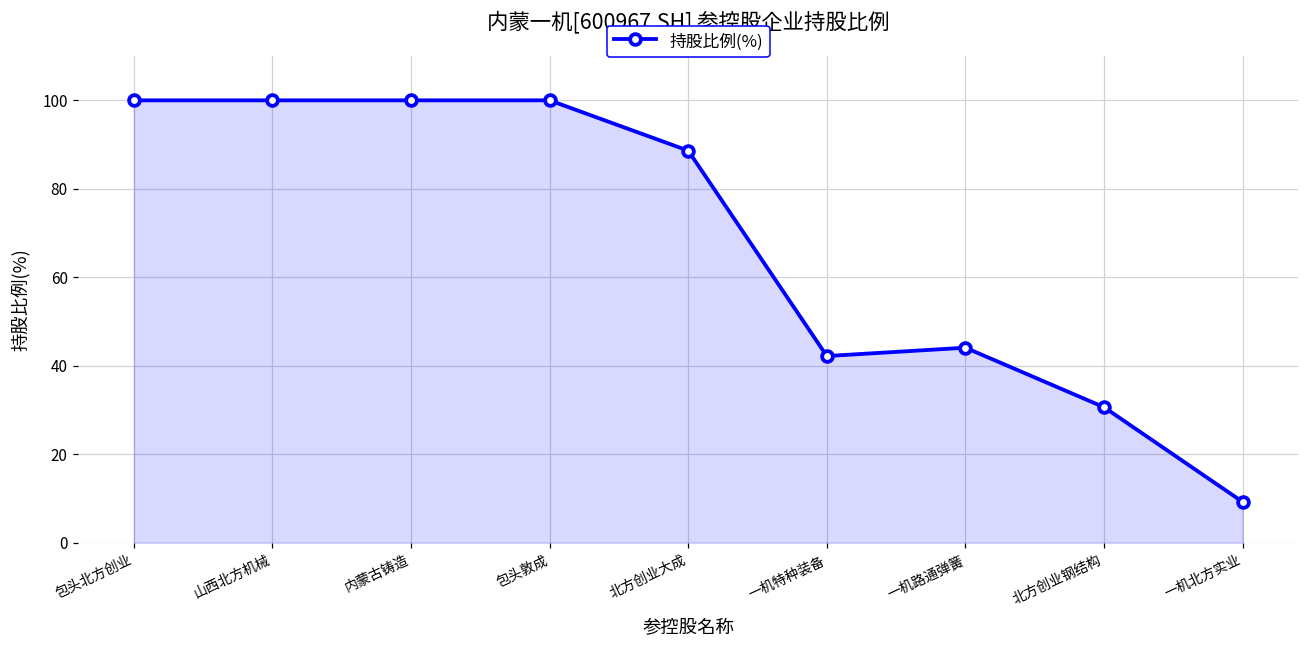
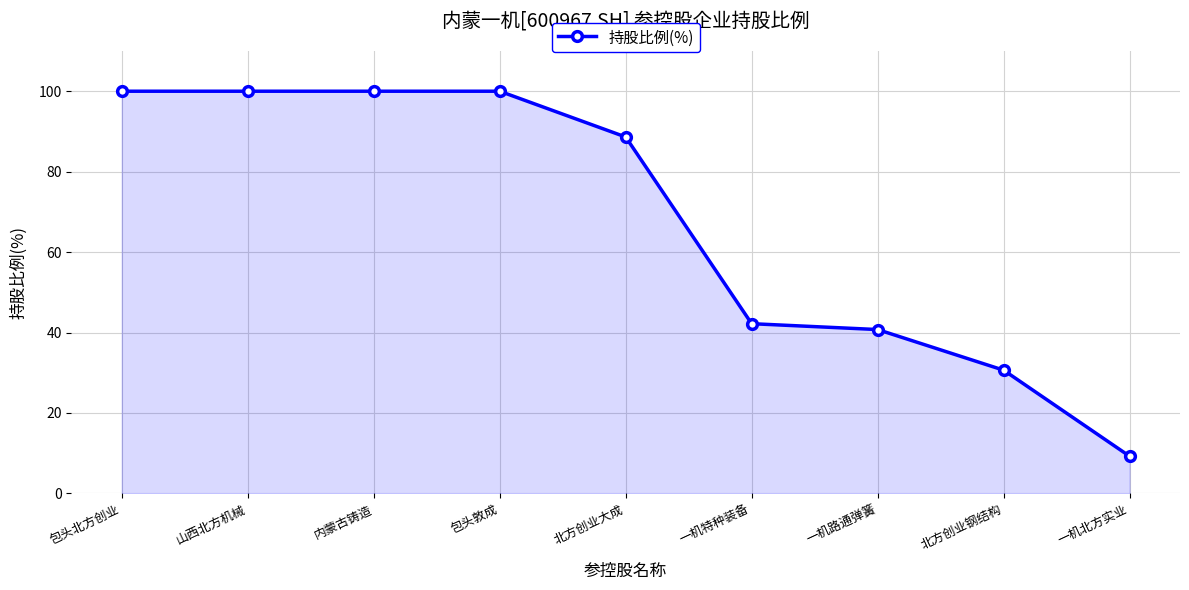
一机路通弹簧: 44 -> 41
